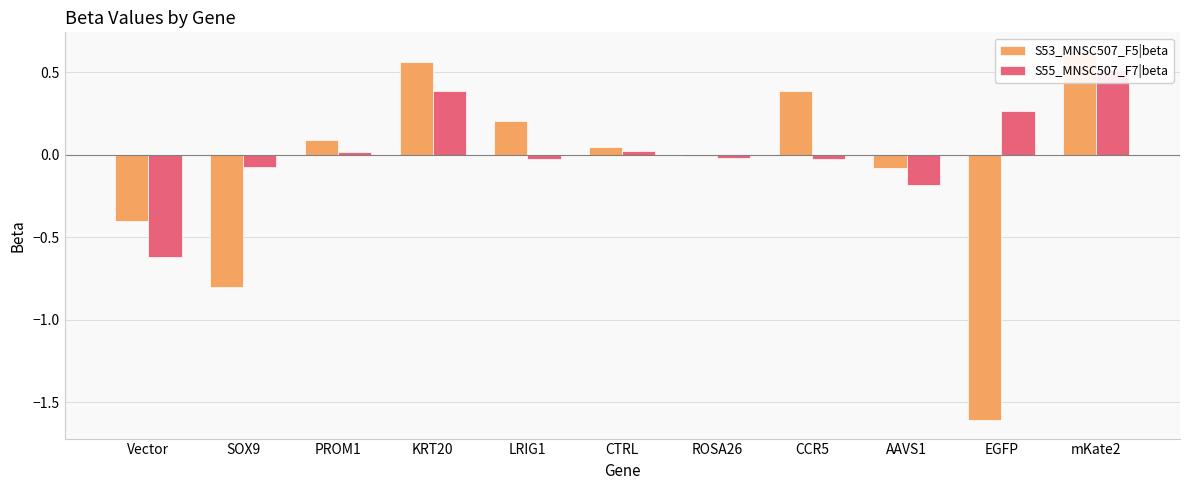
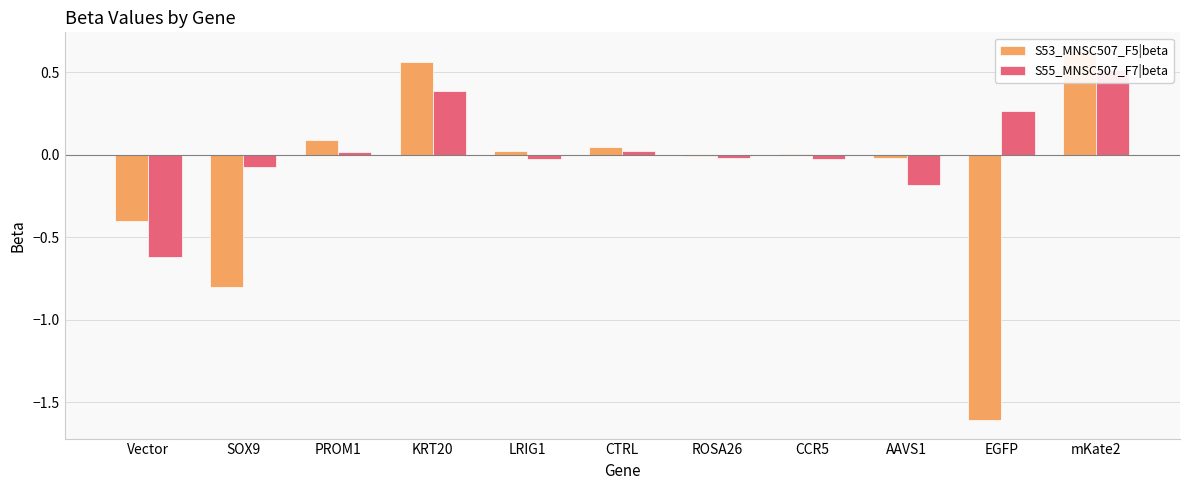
S53_MNSC507_F5|beta, LRIG1: 0.21 -> 0.02
S53_MNSC507_F5|beta, CCR5: 0.39 -> 0.01
S53_MNSC507_F5|beta, AAVS1: -0.08 -> -0.02
